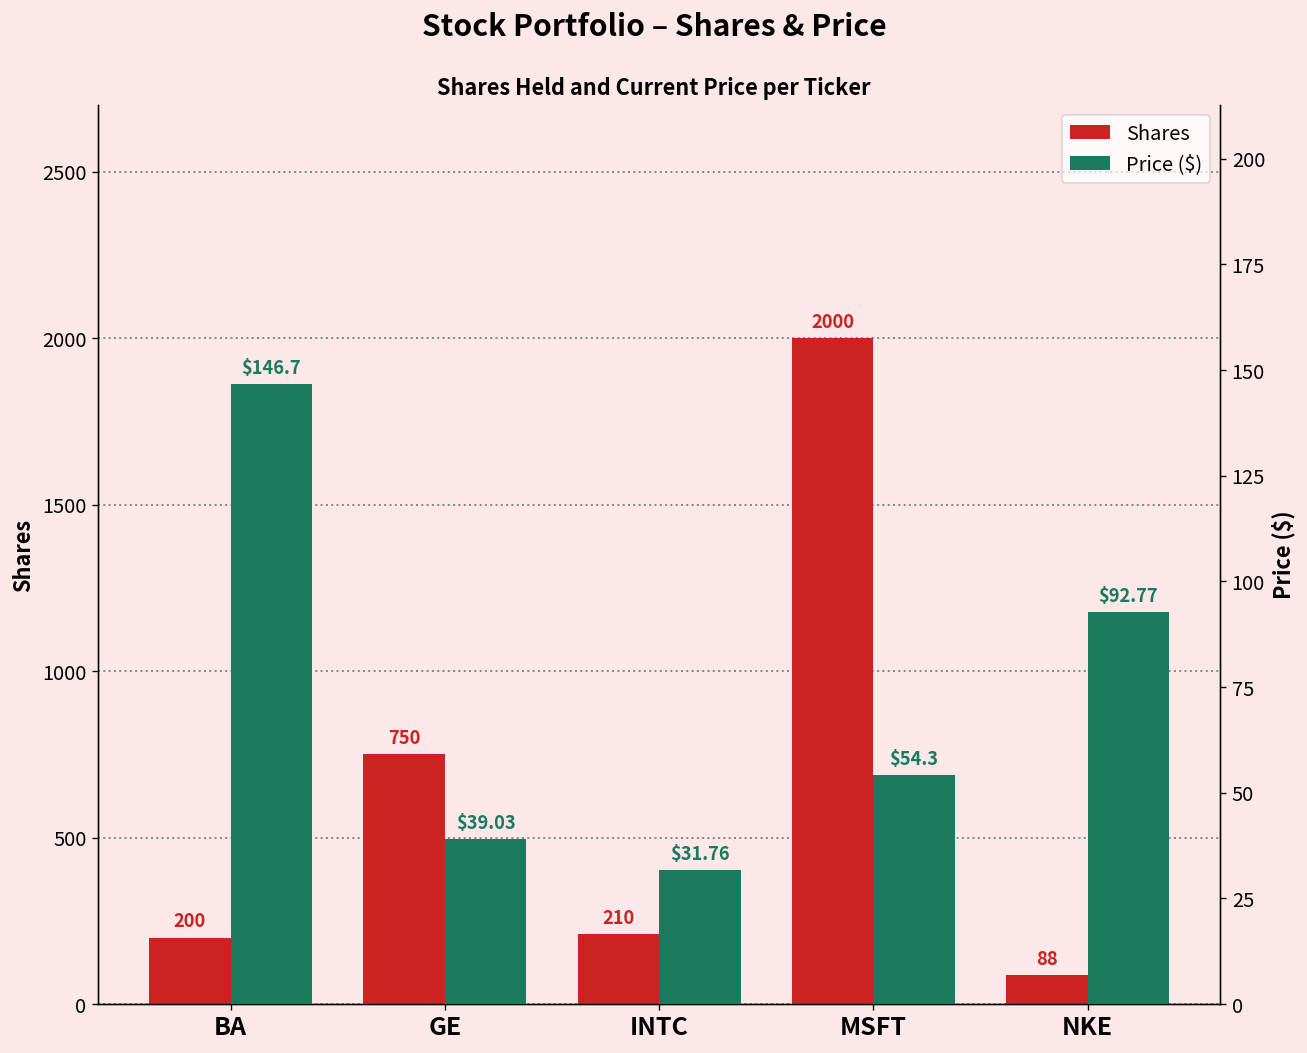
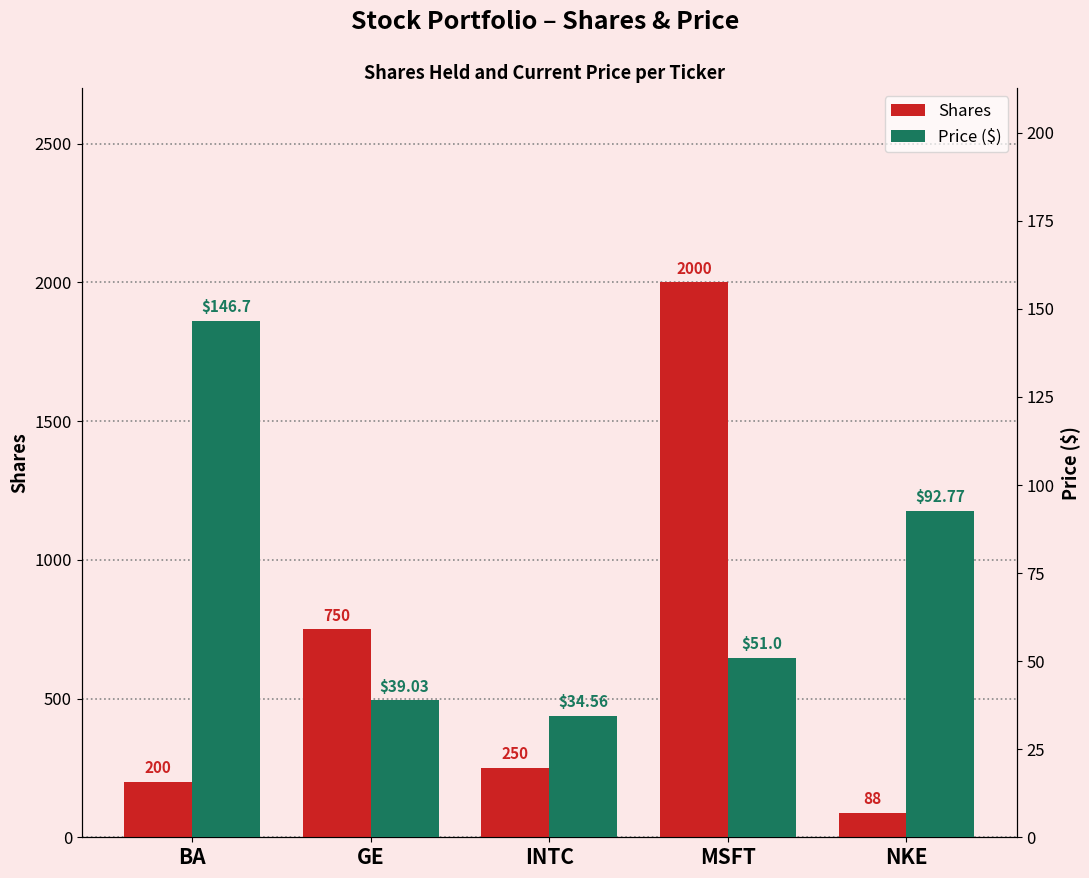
Shares, INTC: 210 -> 250
Price ($), INTC: $31.76 -> $34.56
Price ($), MSFT: $54.3 -> $51.0
